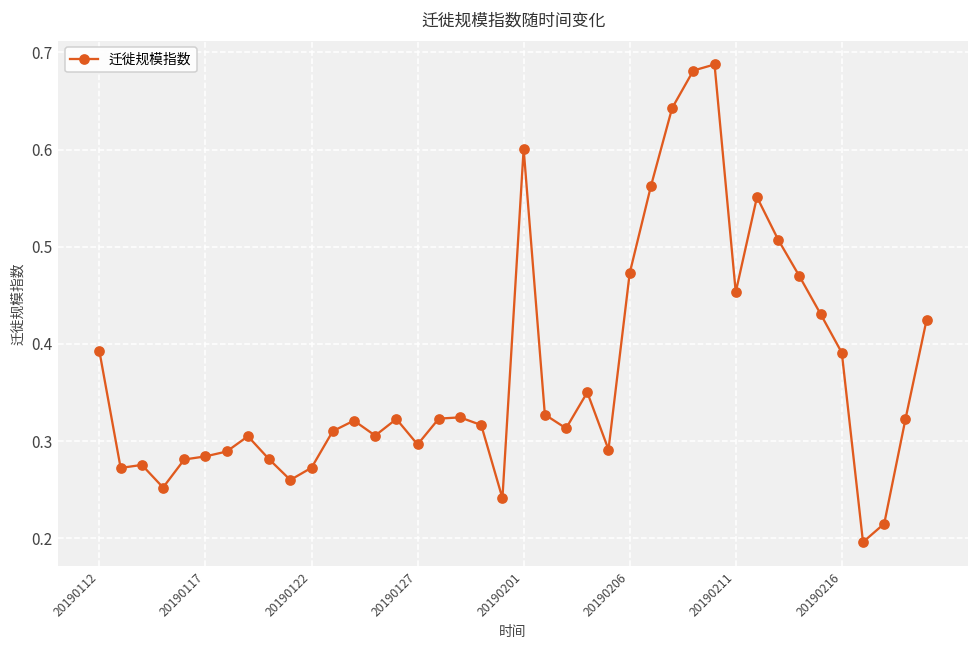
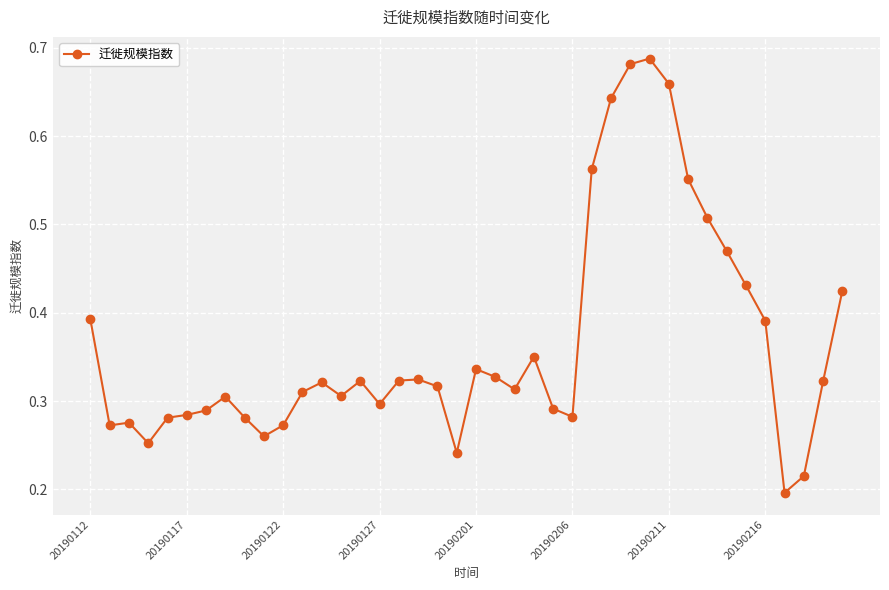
20190201: 0.60 -> 0.34
20190206: 0.47 -> 0.28
20190211: 0.45 -> 0.66
